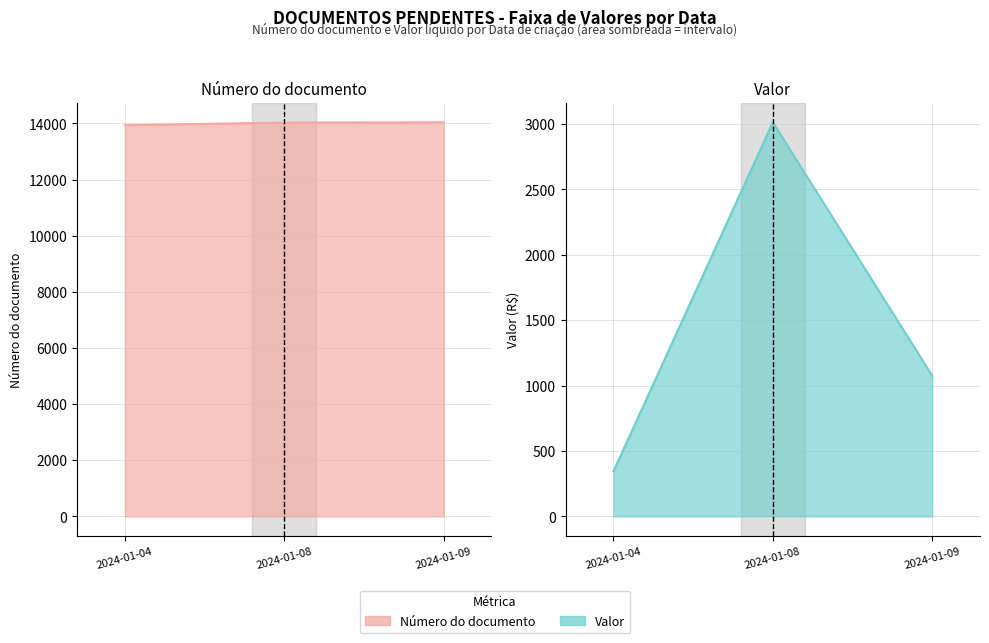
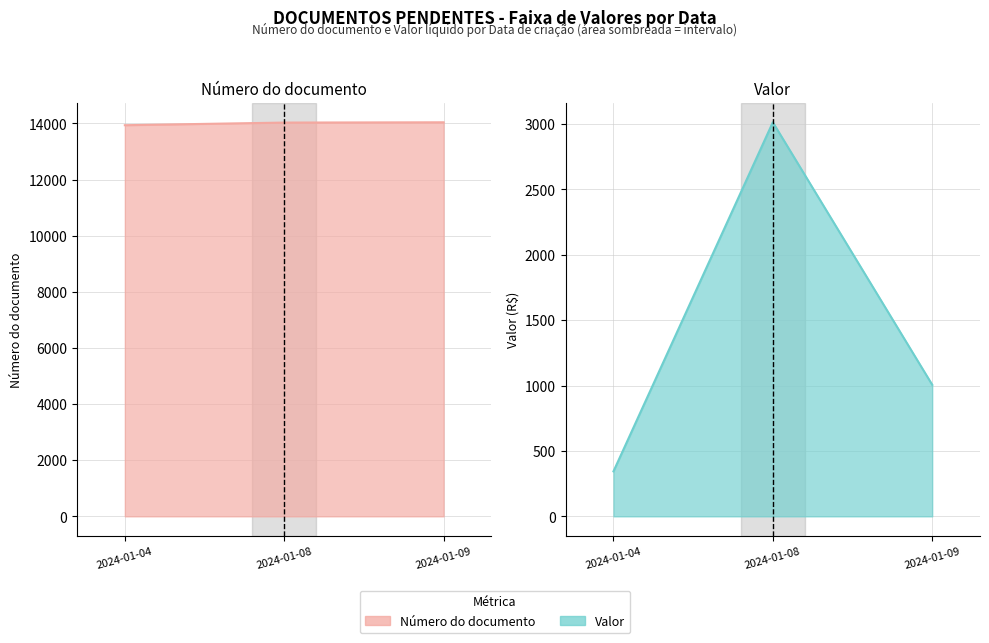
Valor, 2024-01-09: 1080 -> 1010
